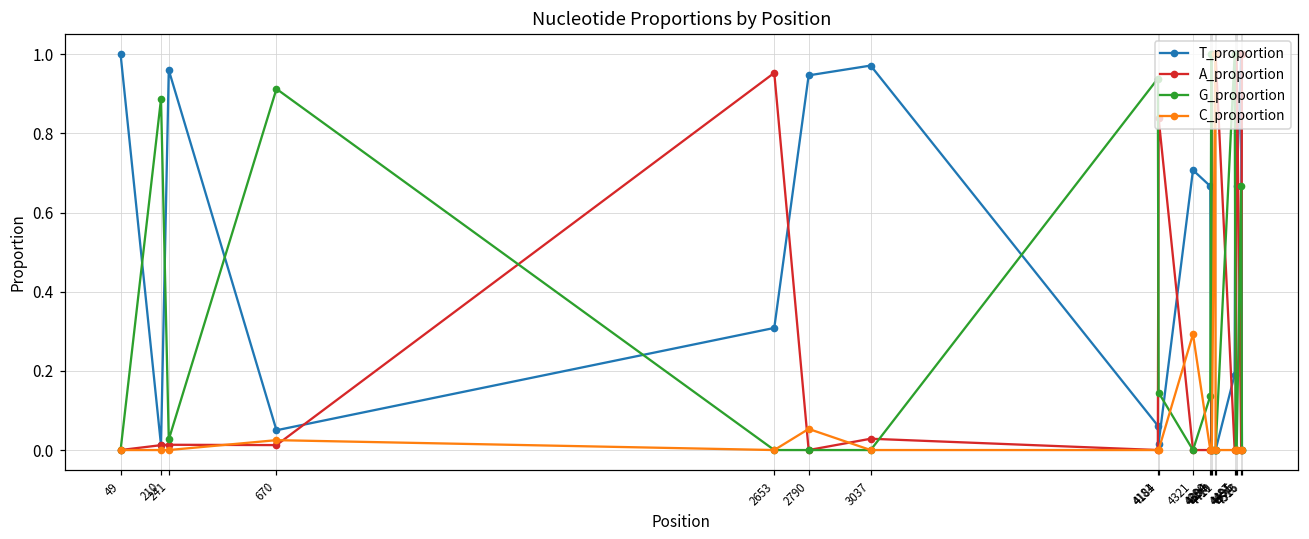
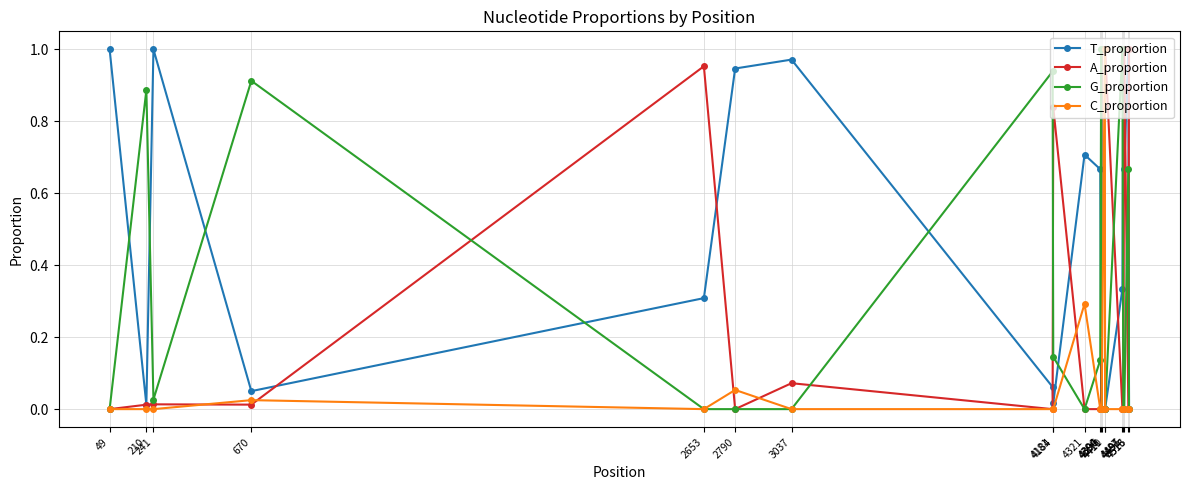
T_proportion, 241: 0.96 -> 1.00
A_proportion, 3037: 0.03 -> 0.07
T_proportion, 4487: 0.19 -> 0.33
